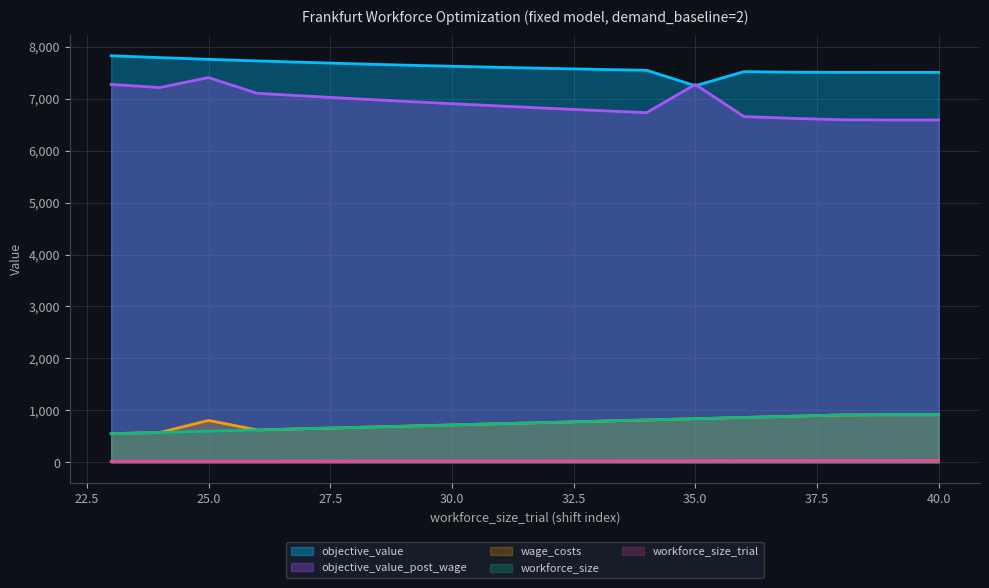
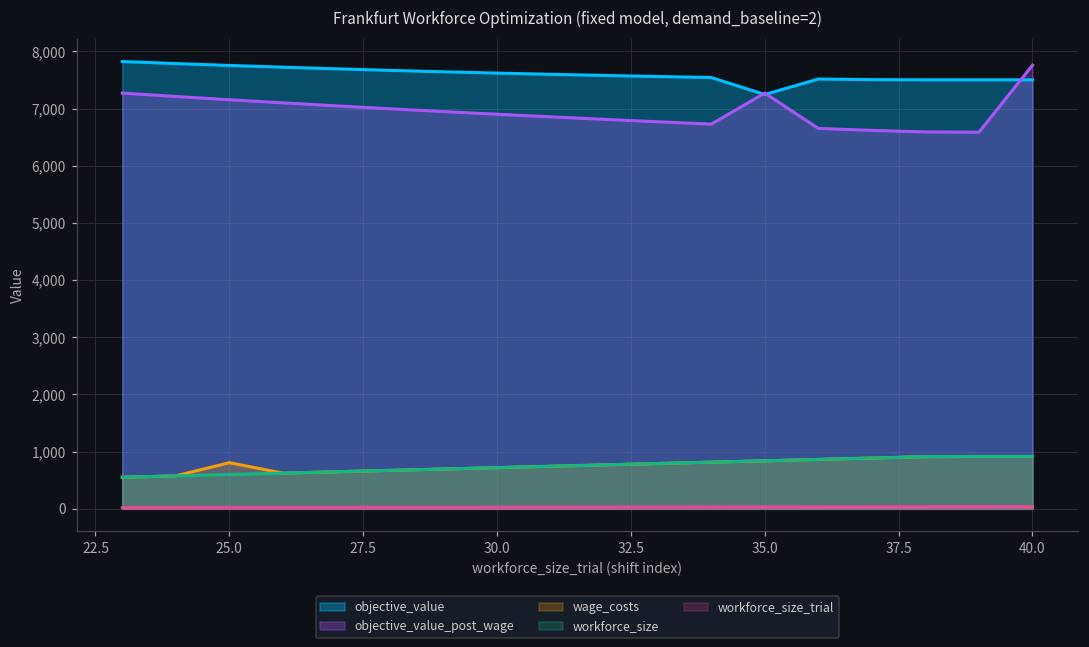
objective_value_post_wage, 25.0: 7,400 -> 7,200
objective_value_post_wage, 40.0: 6,600 -> 7,800
